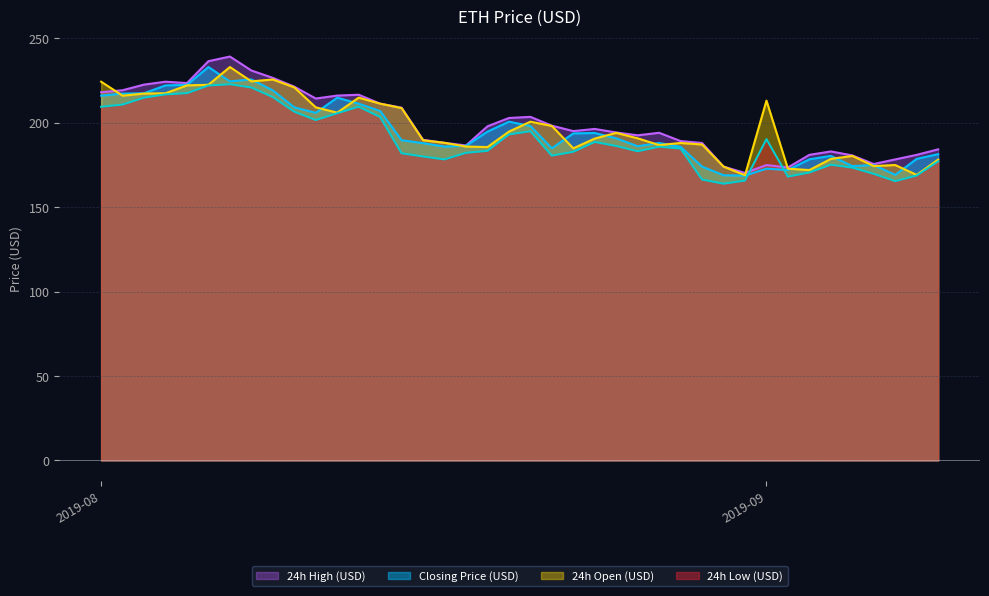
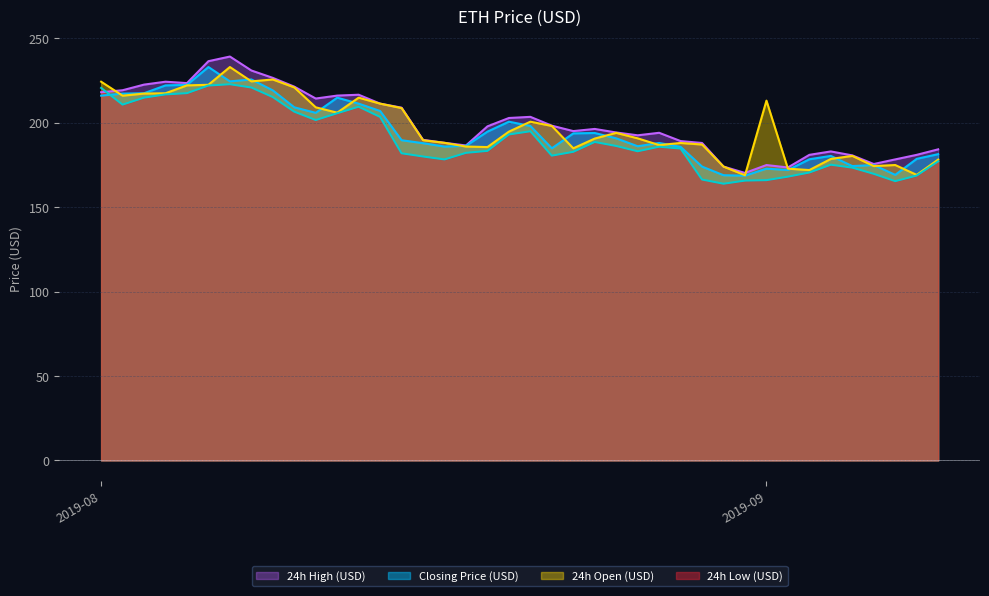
24h Low (USD), 2019-08: 209 -> 221
24h Low (USD), 2019-09: 190 -> 166
